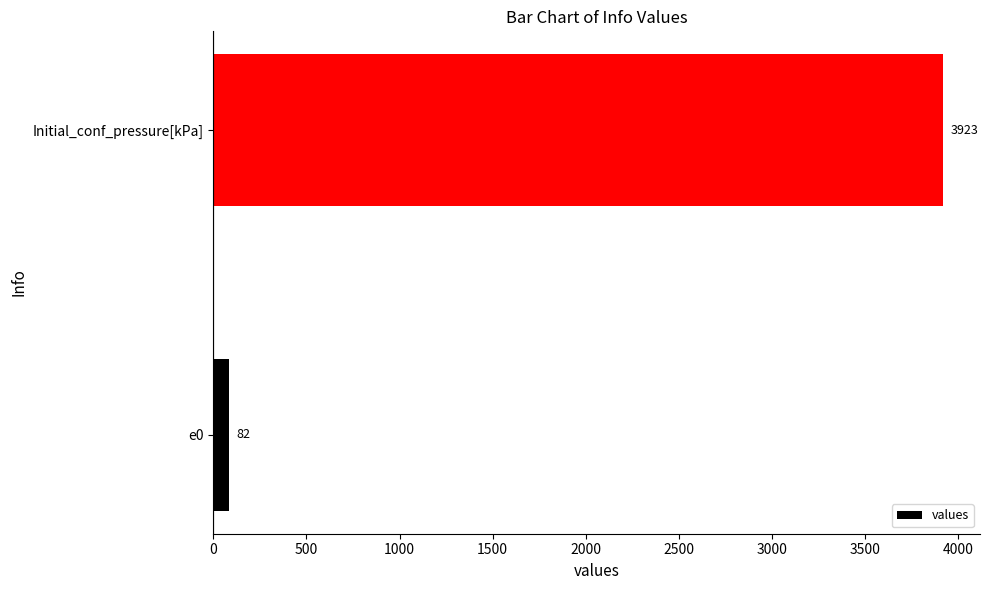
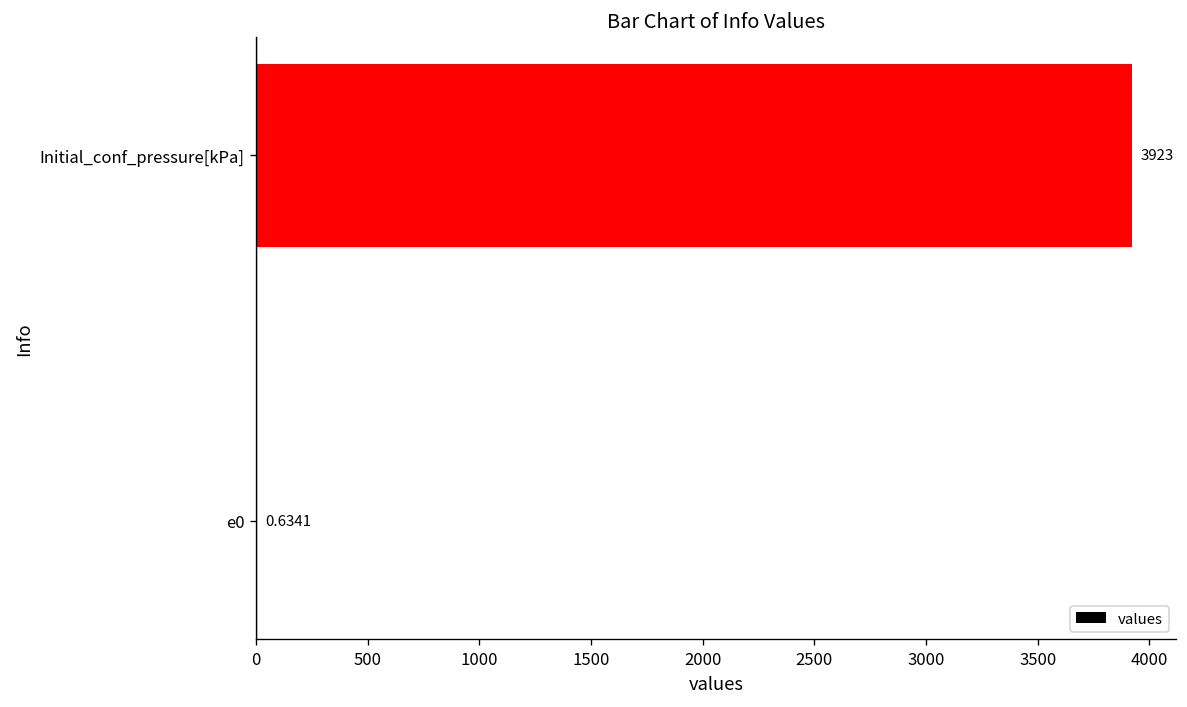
e0: 82 -> 0.6341
